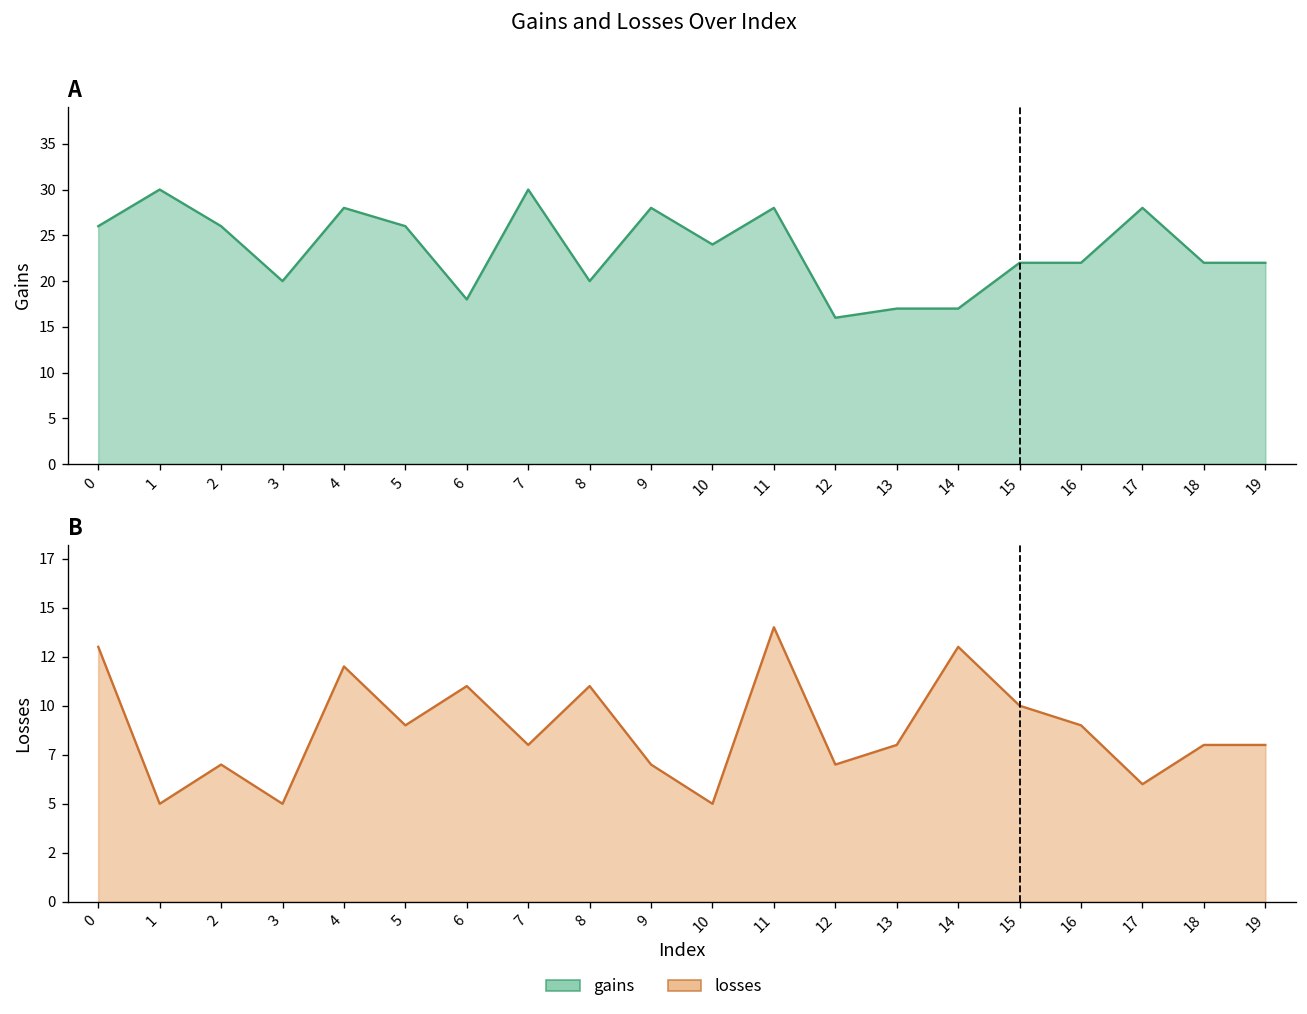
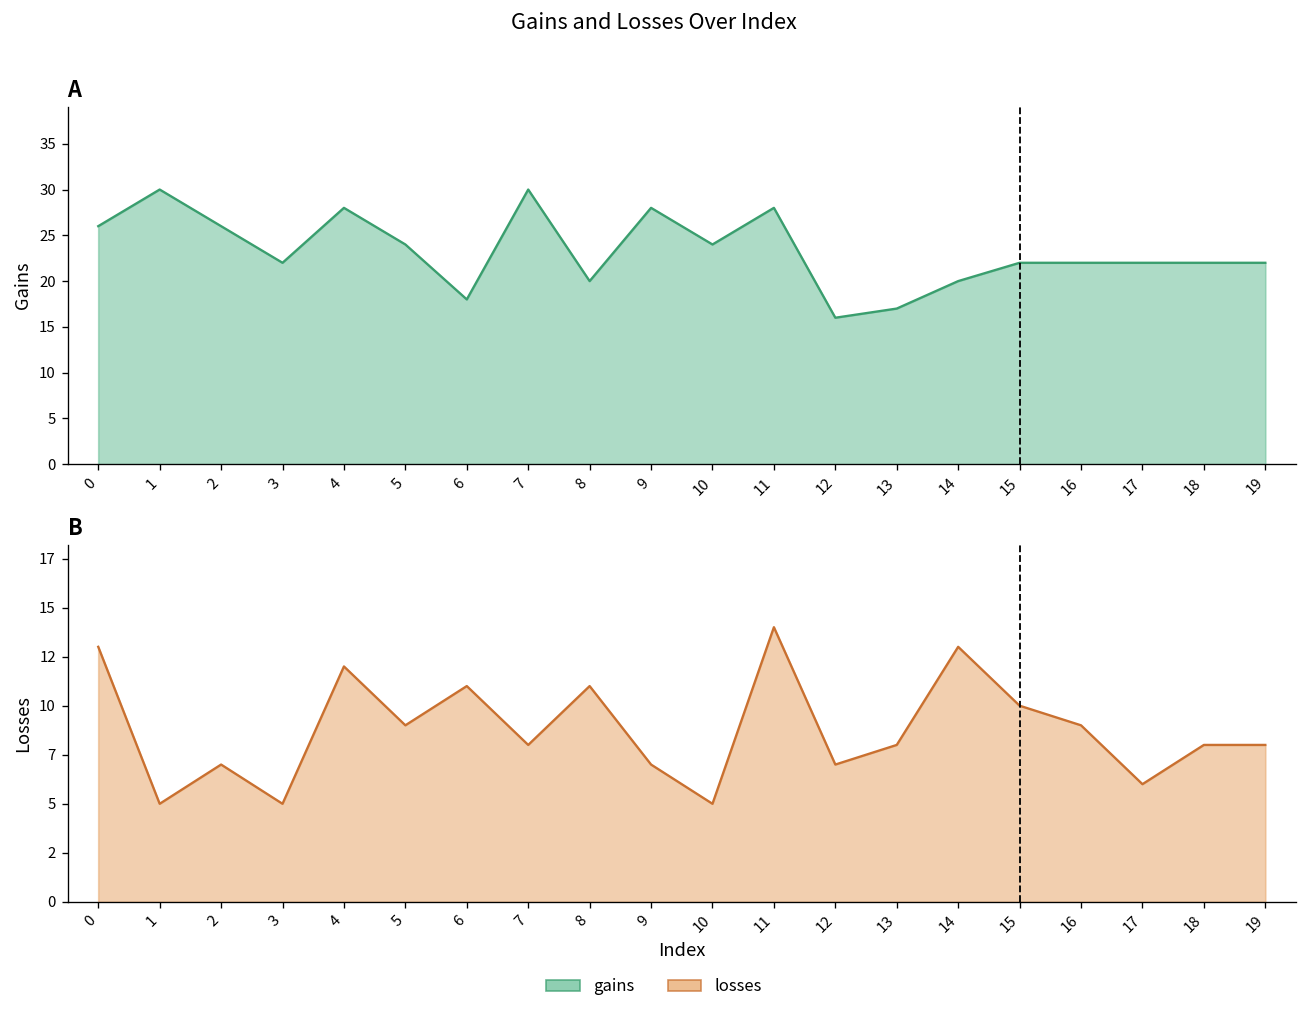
A, 3: 20 -> 22
A, 5: 26 -> 24
A, 14: 17 -> 20
A, 17: 28 -> 22
